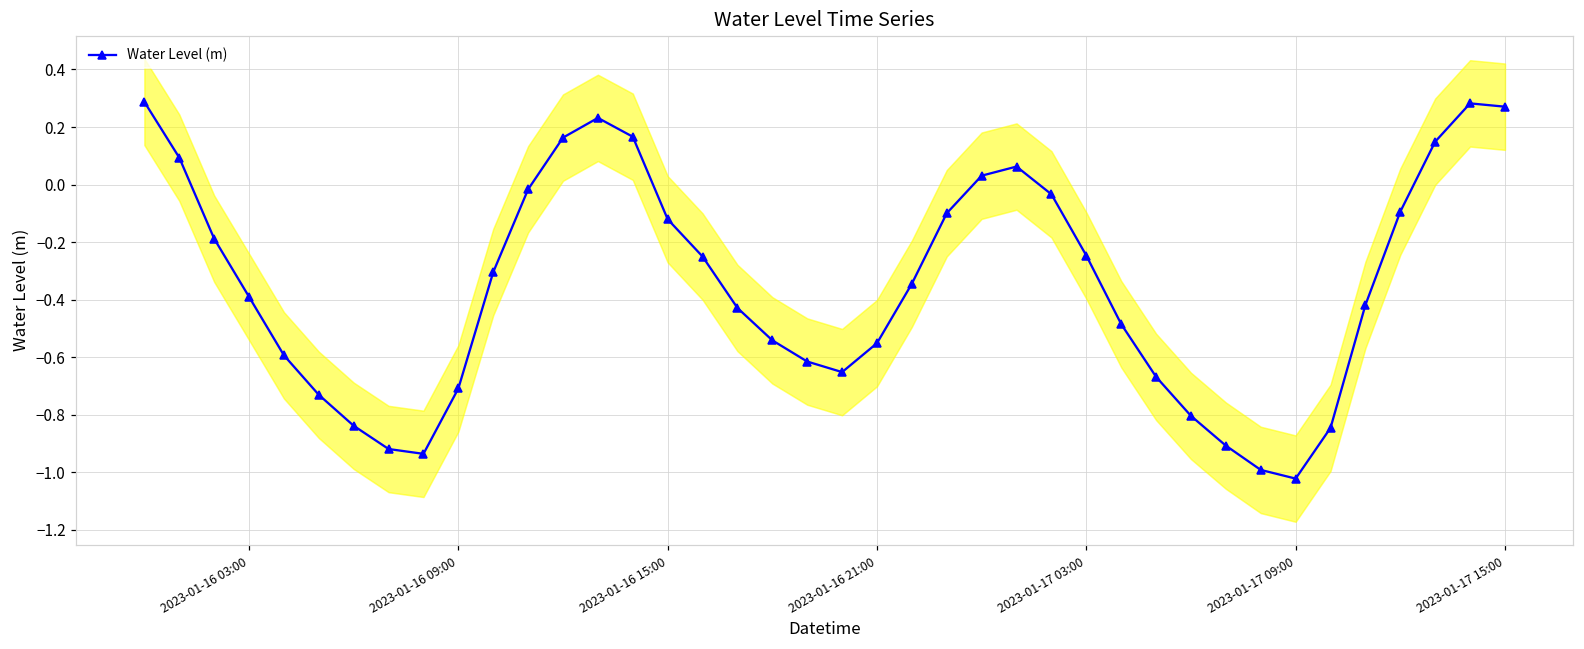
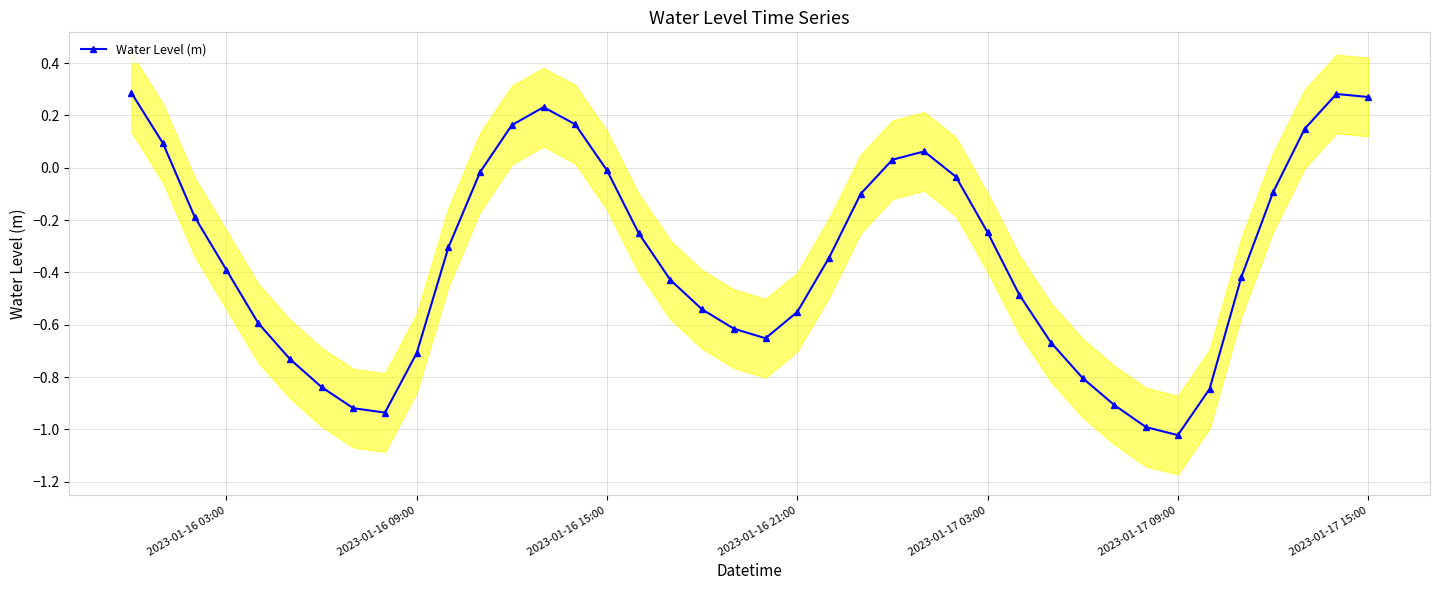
Water Level (m), 2023-01-16 15:00: -0.12 -> -0.01
